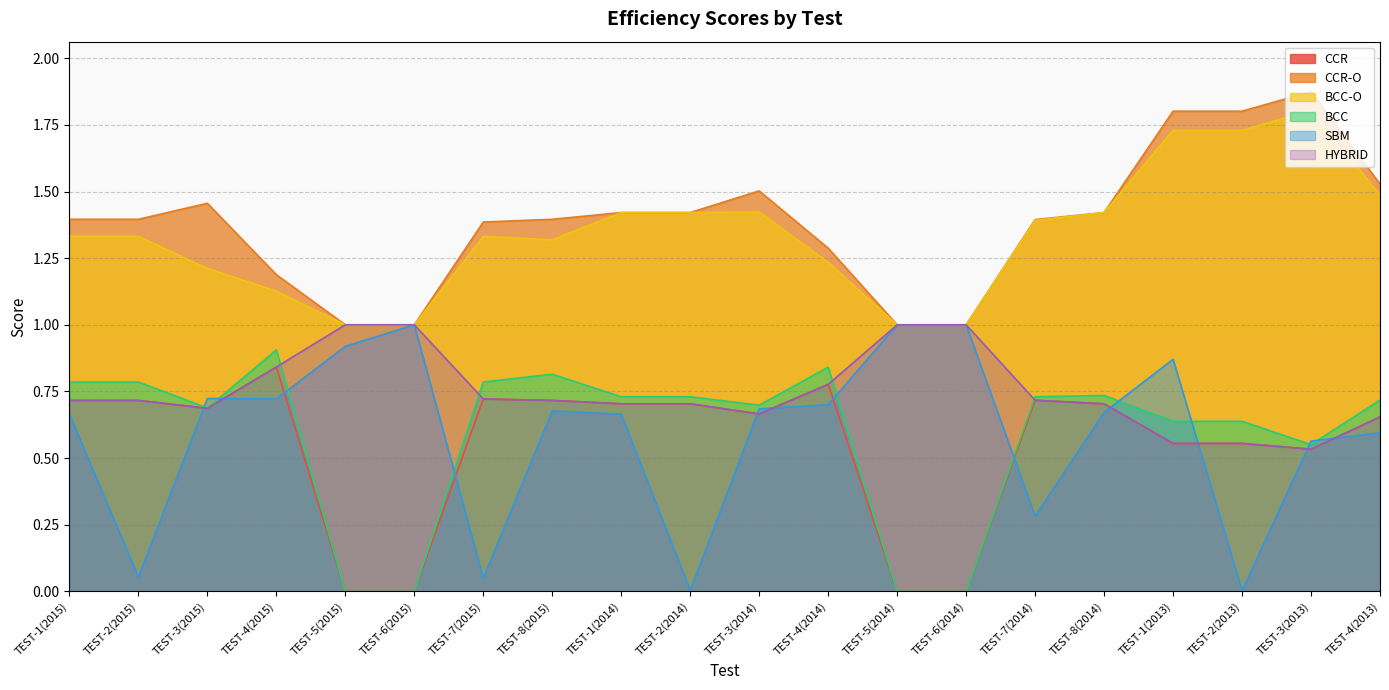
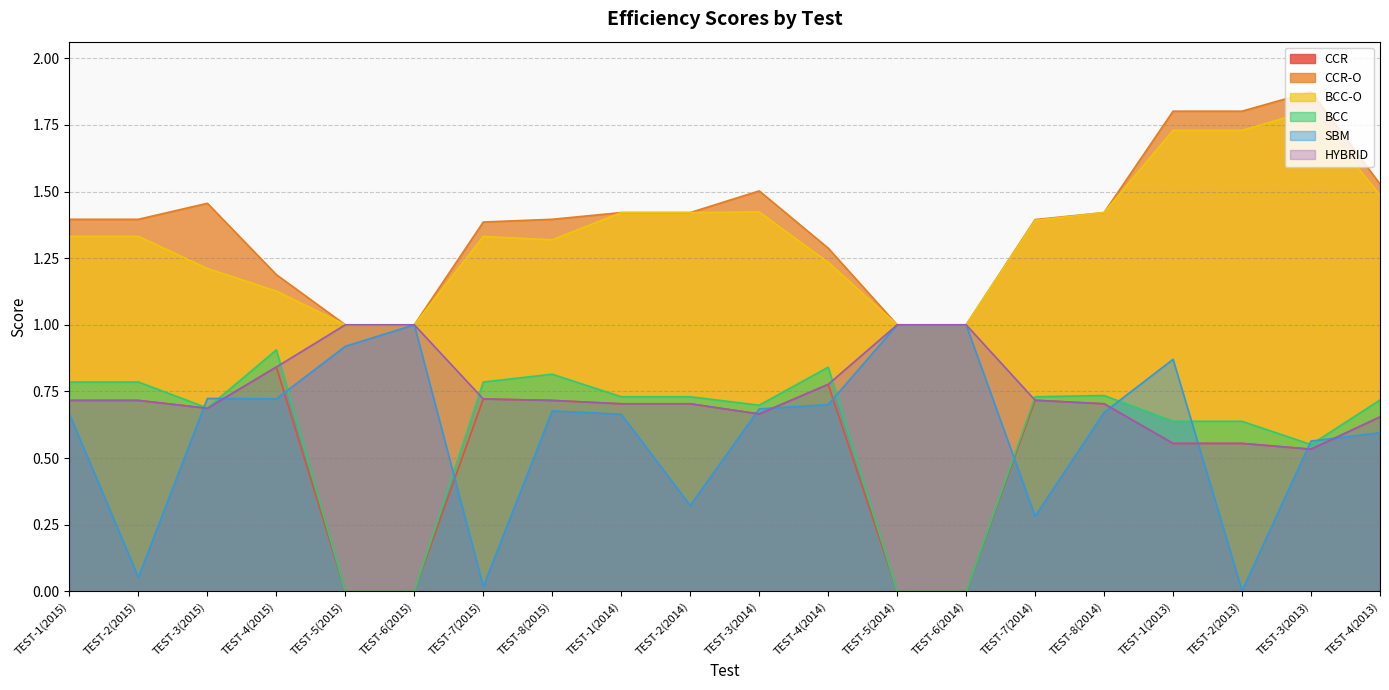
SBM, TEST-7(2015): 0.05 -> 0.02
SBM, TEST-2(2014): 0.00 -> 0.32
